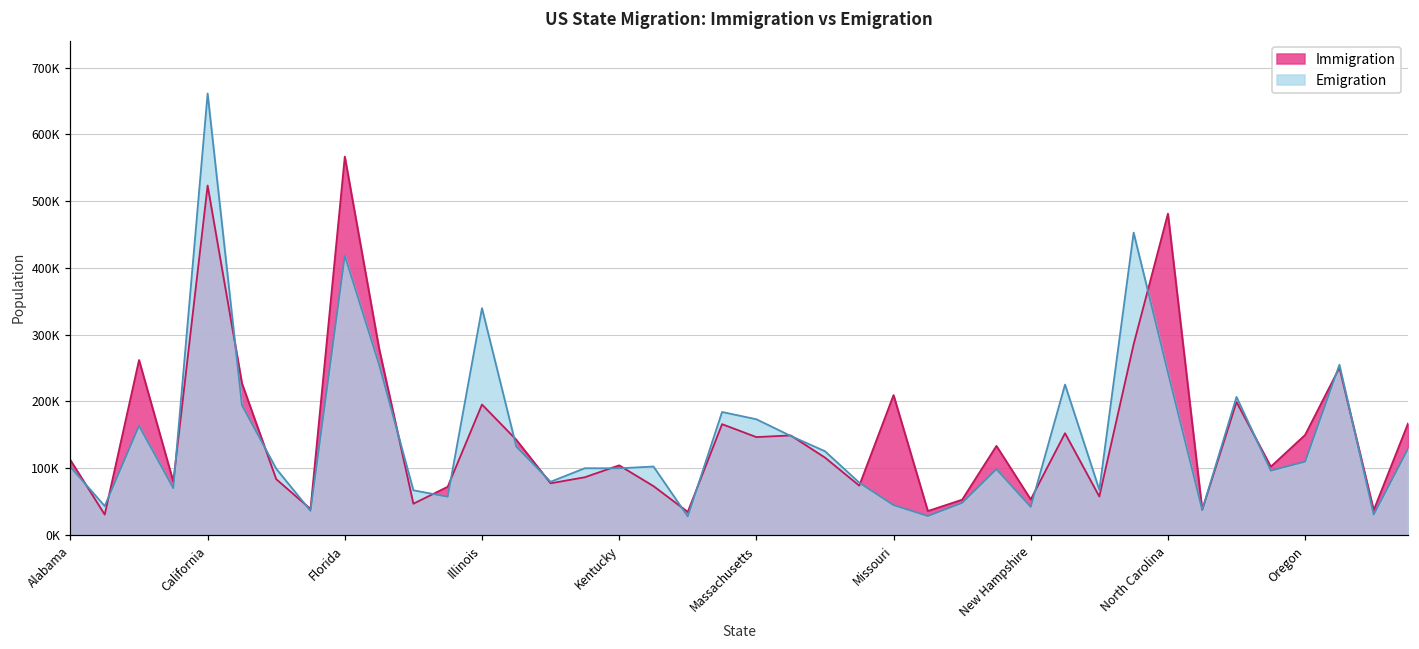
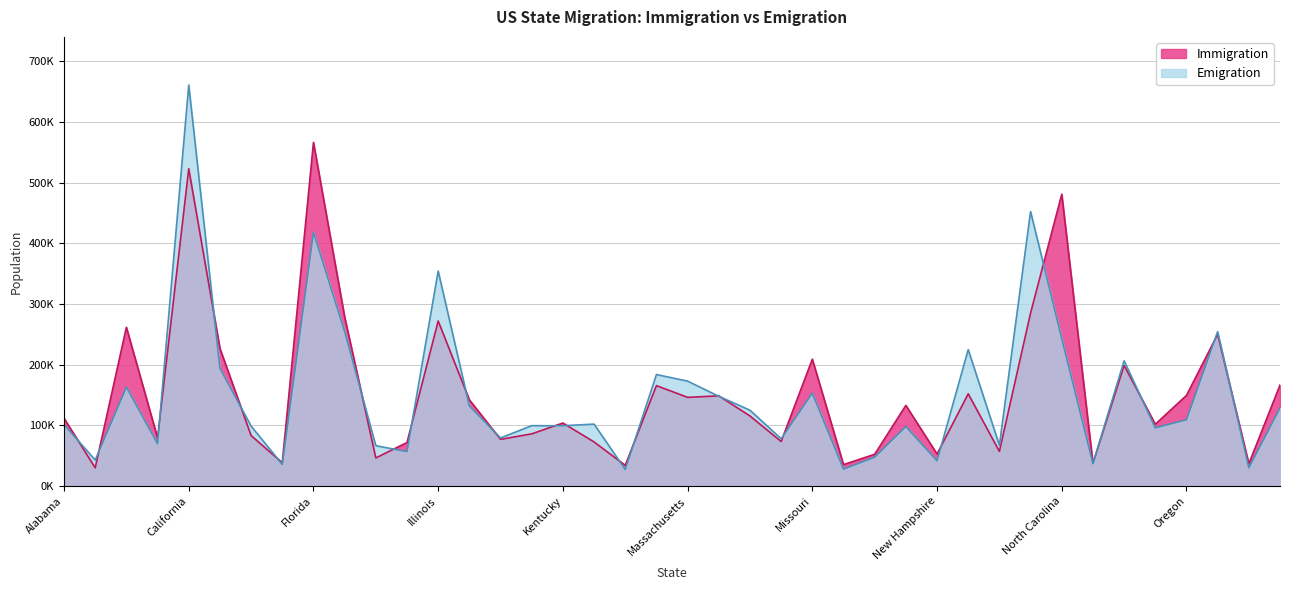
Immigration, Illinois: 200000 -> 270000
Emigration, Illinois: 340000 -> 350000
Emigration, Missouri: 40000 -> 150000
